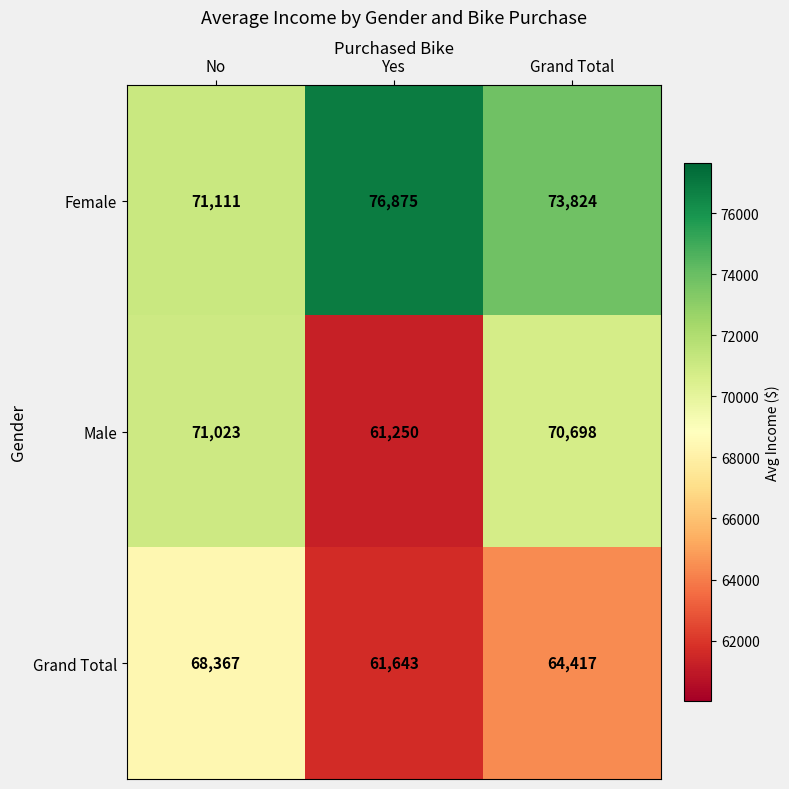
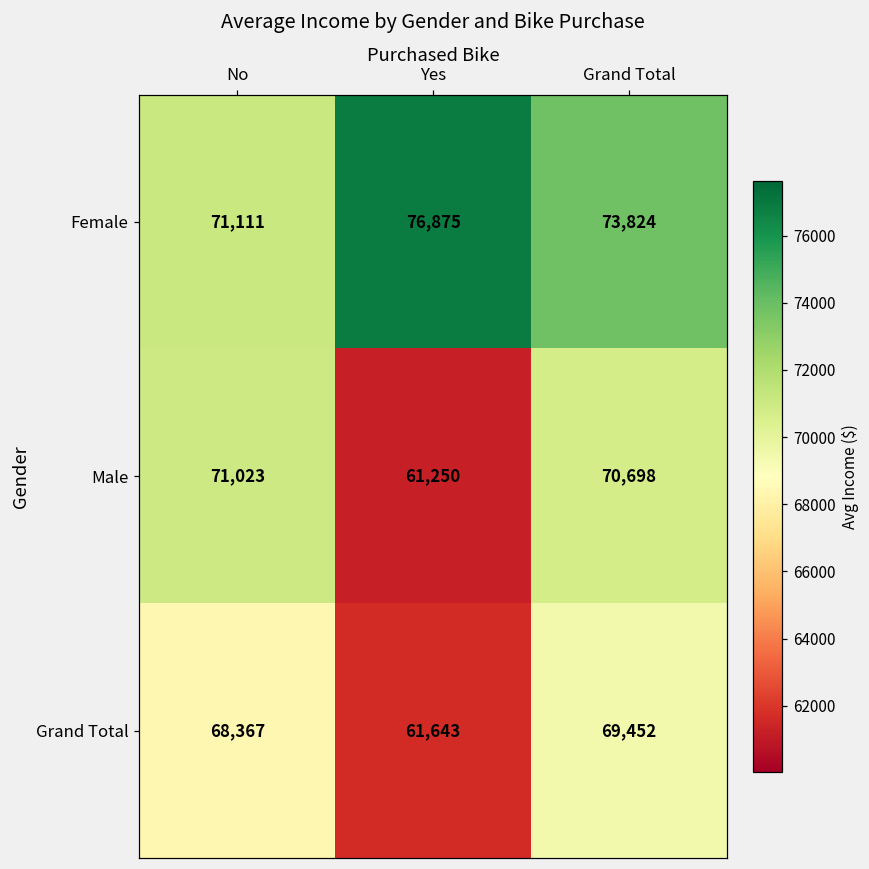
Grand Total, Grand Total: 64,417 -> 69,452
